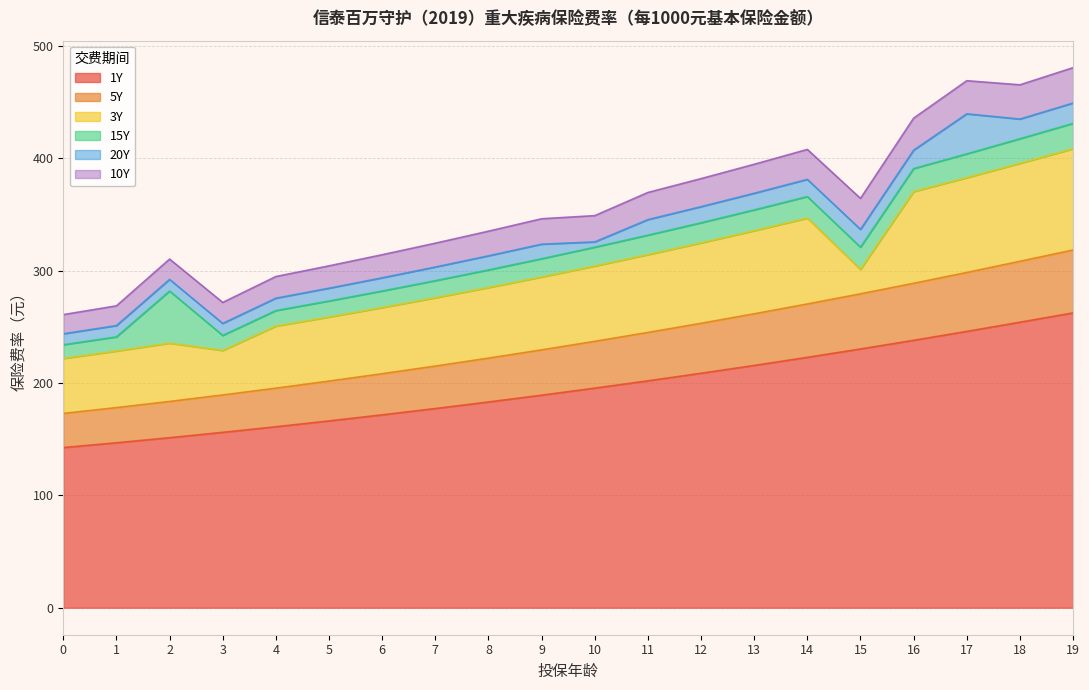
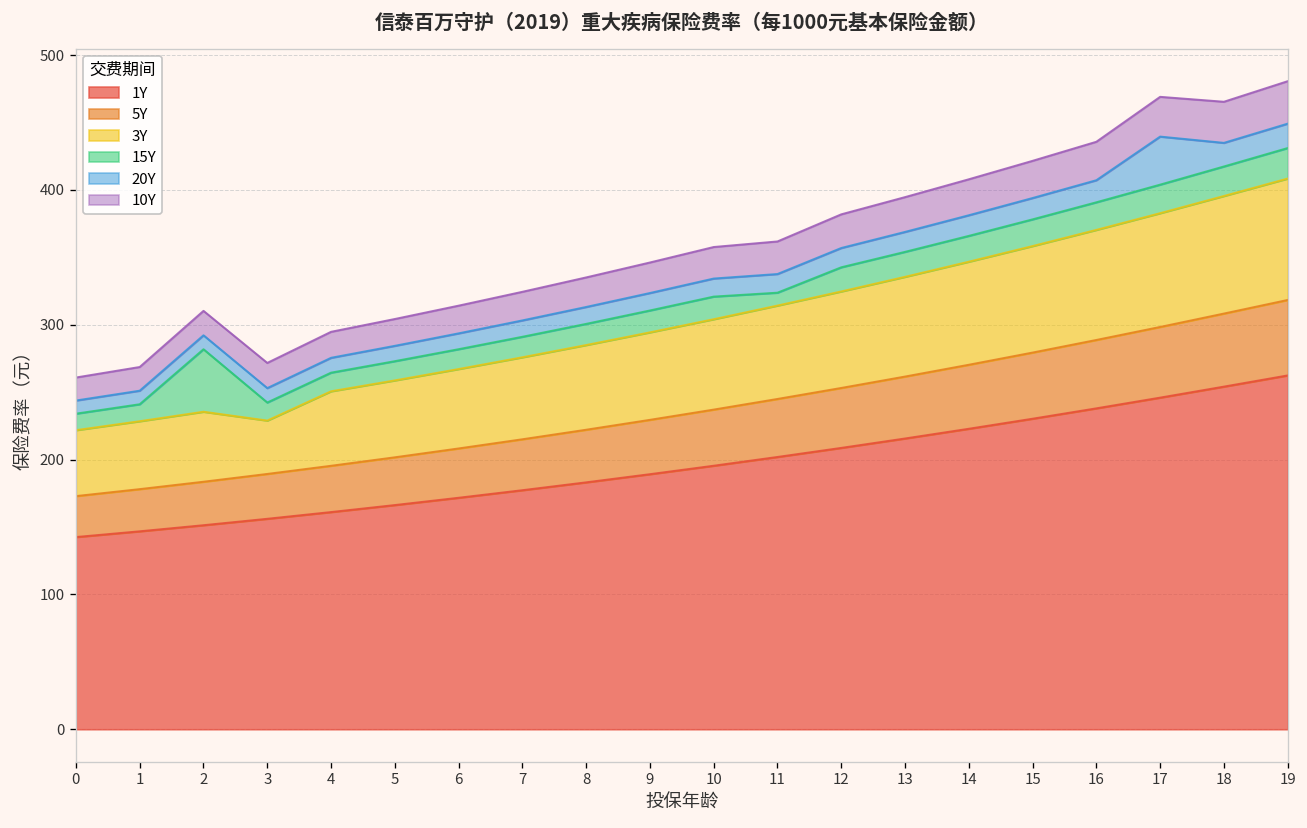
20Y, 10: 5 -> 13
15Y, 11: 17 -> 10
3Y, 15: 22 -> 79
